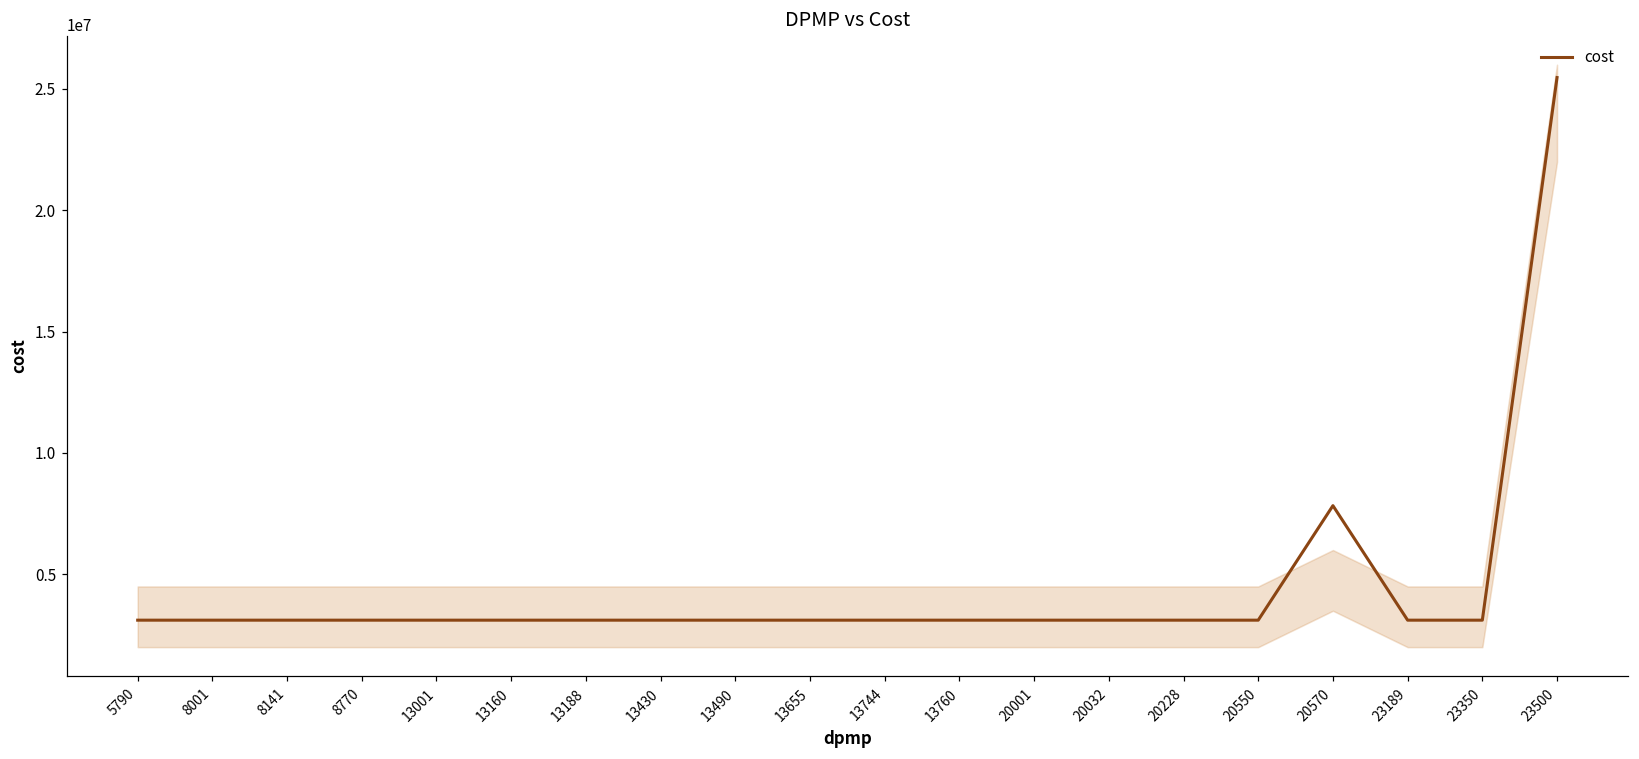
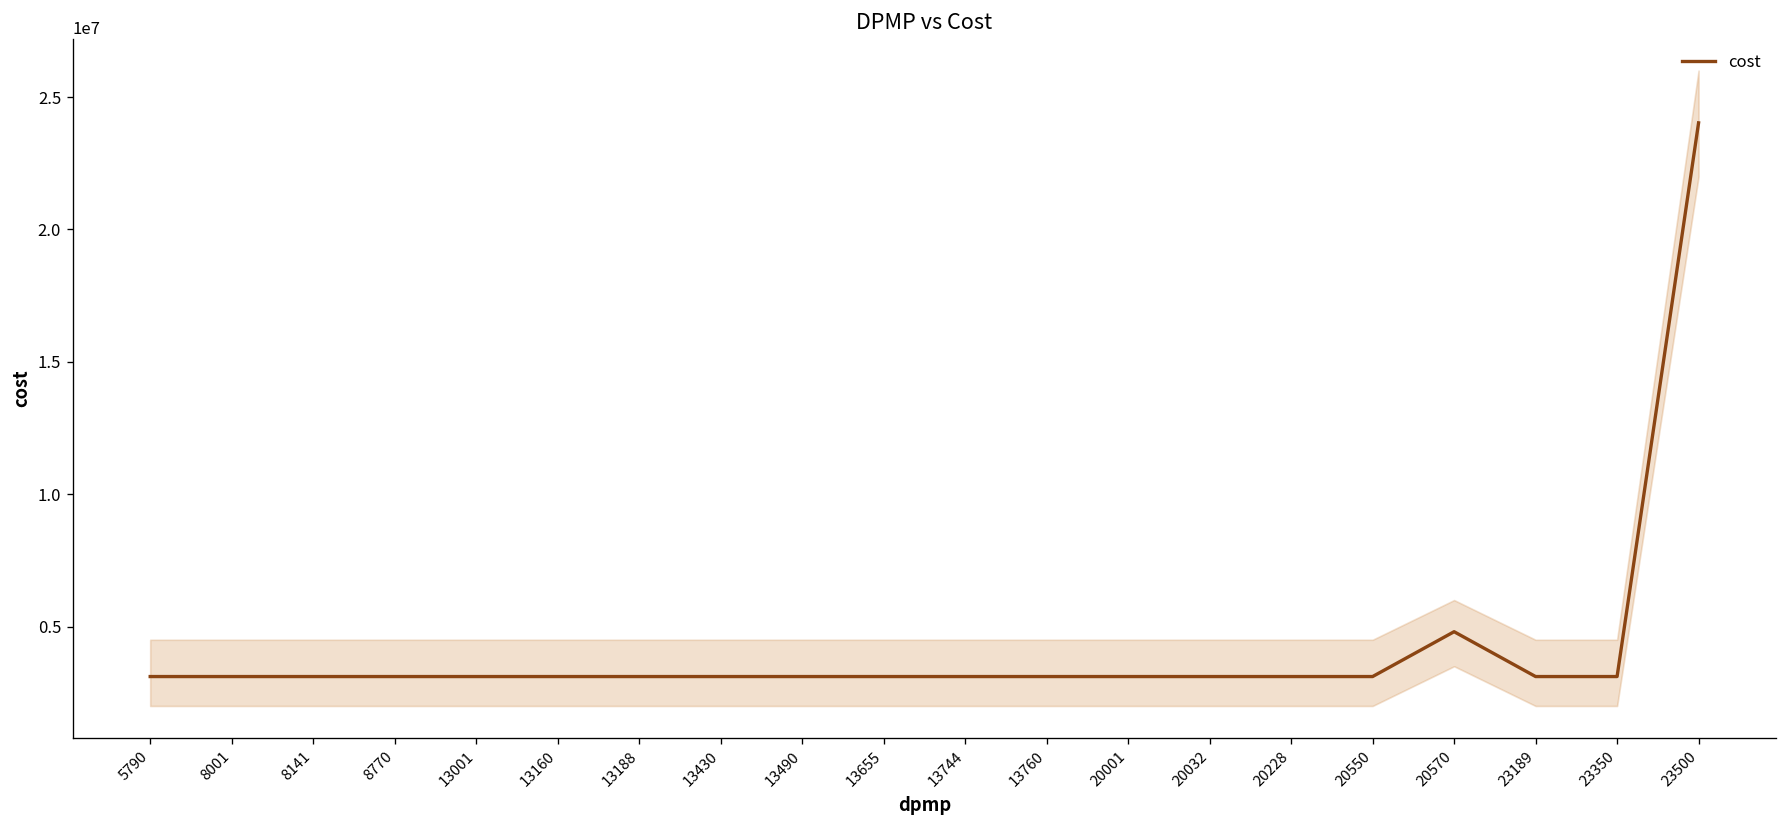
cost, 20570: 7800000 -> 4800000
cost, 23500: 25500000 -> 24000000
